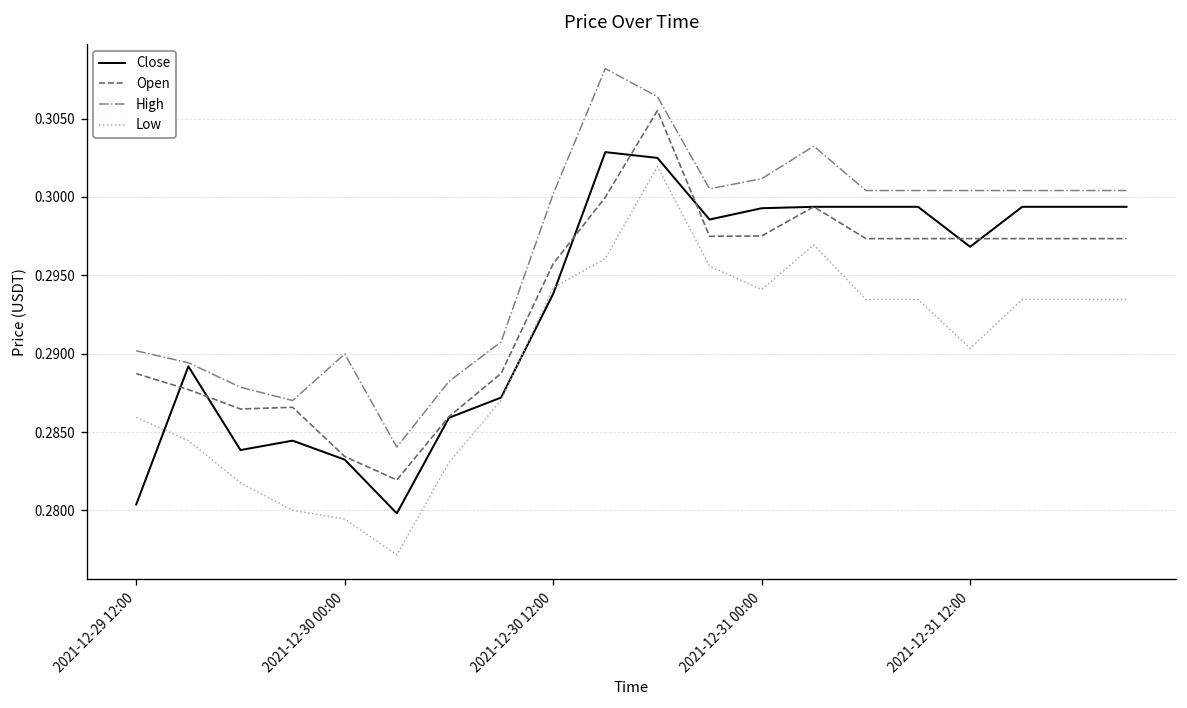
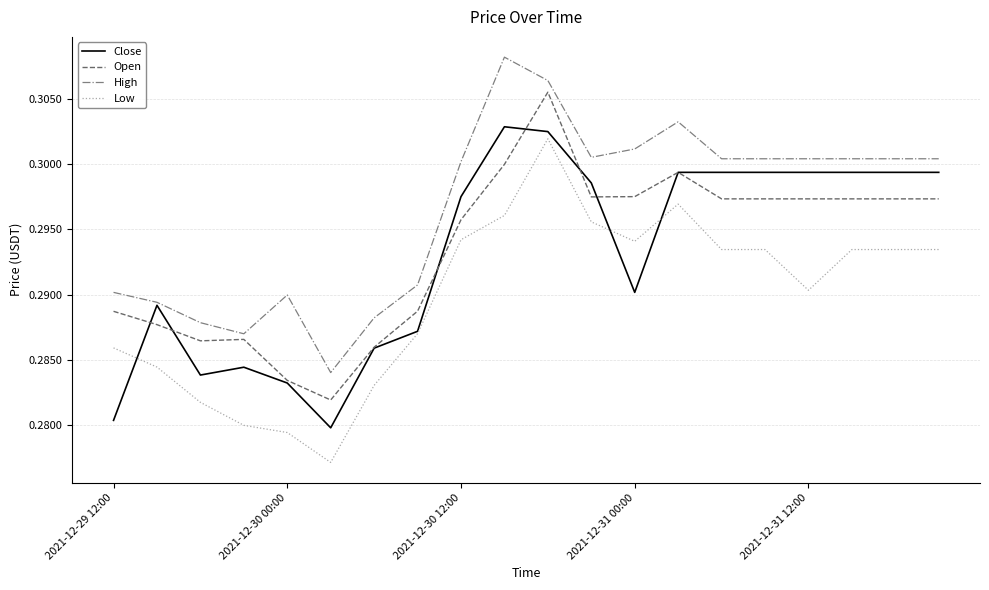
Close, 2021-12-30 12:00: 0.2938 -> 0.2975
Close, 2021-12-31 00:00: 0.2993 -> 0.2902
Close, 2021-12-31 12:00: 0.2968 -> 0.2994
